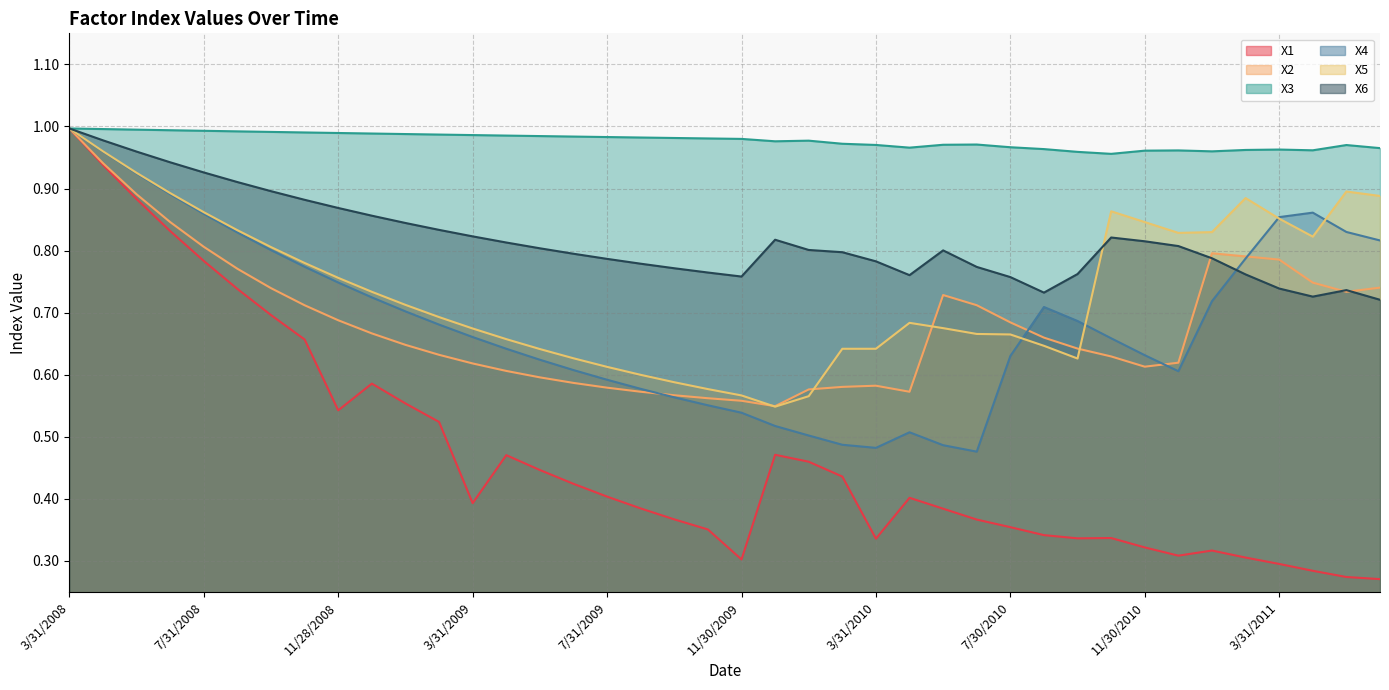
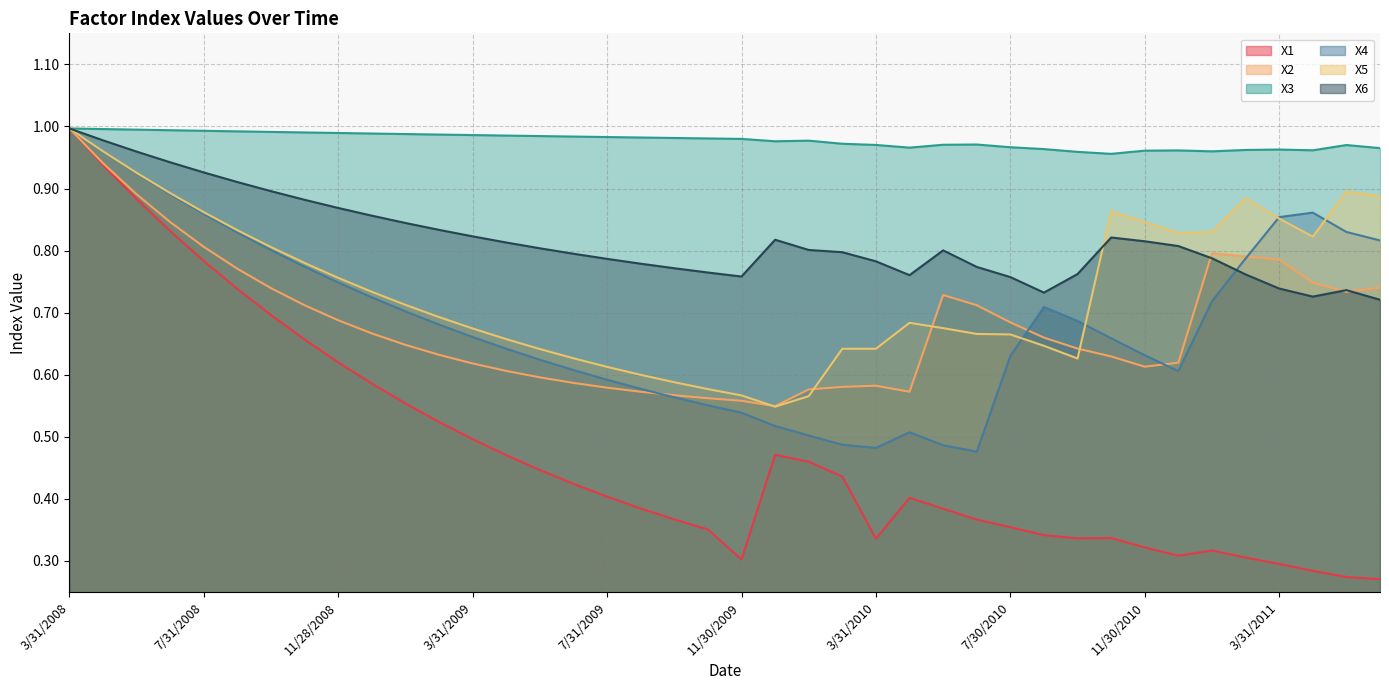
X1, 11/28/2008: 0.54 -> 0.62
X1, 3/31/2009: 0.39 -> 0.50
